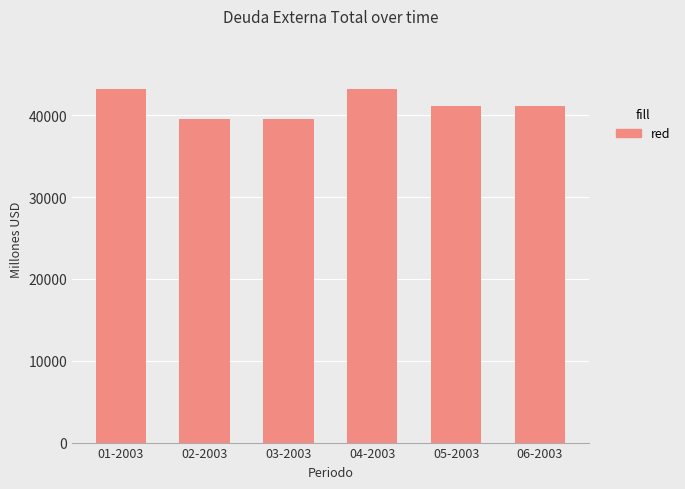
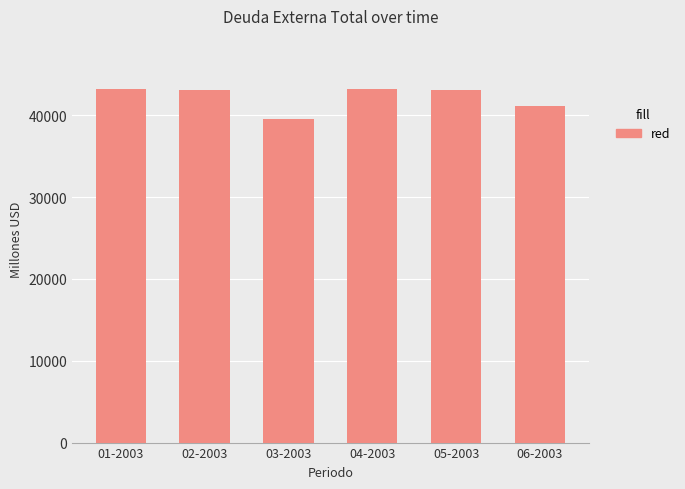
02-2003: 40000 -> 43000
05-2003: 41000 -> 43000
